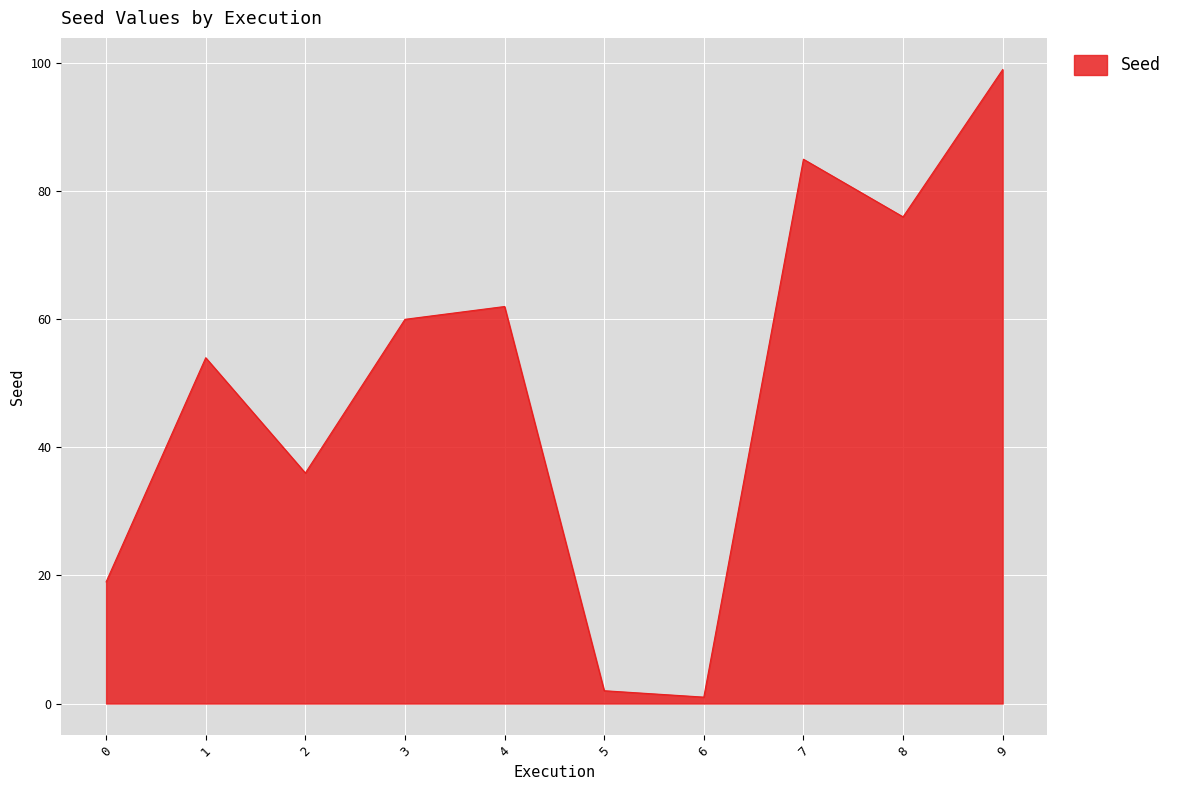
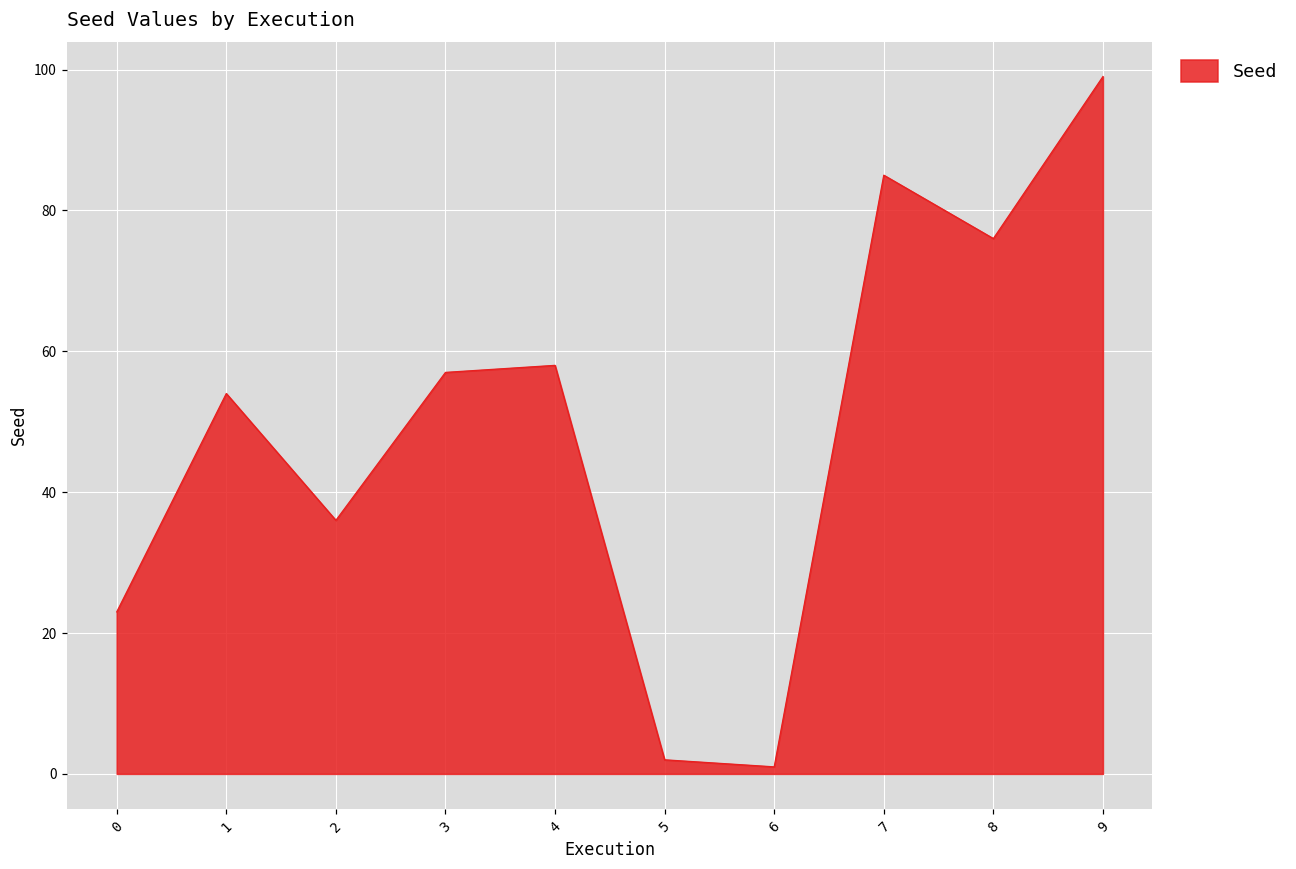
0: 19 -> 23
3: 60 -> 57
4: 62 -> 58
